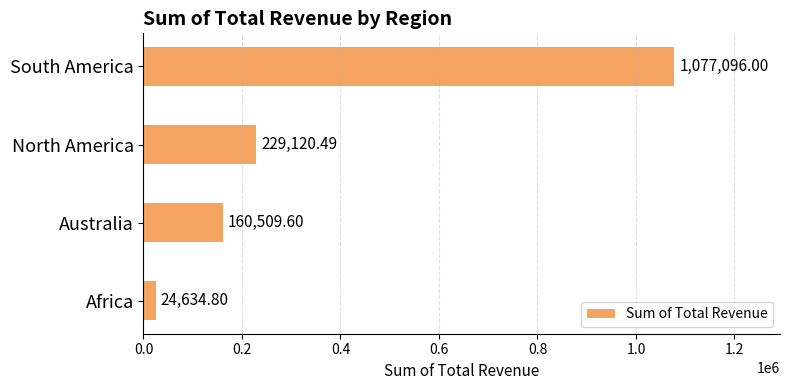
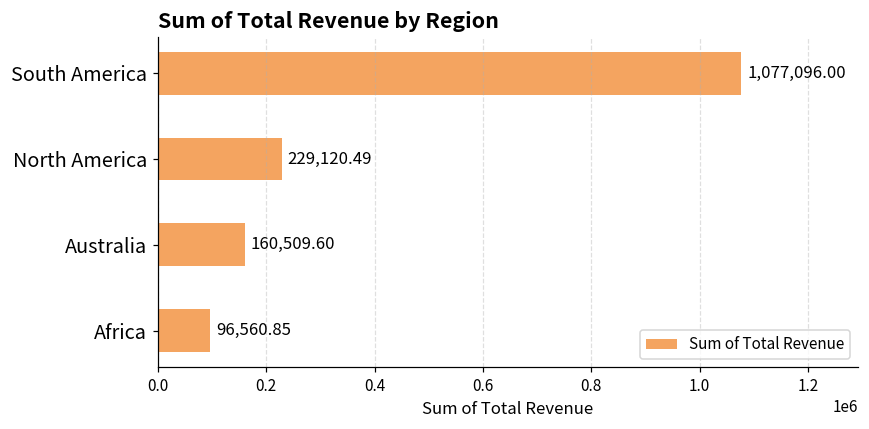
Africa: 24,634.80 -> 96,560.85
